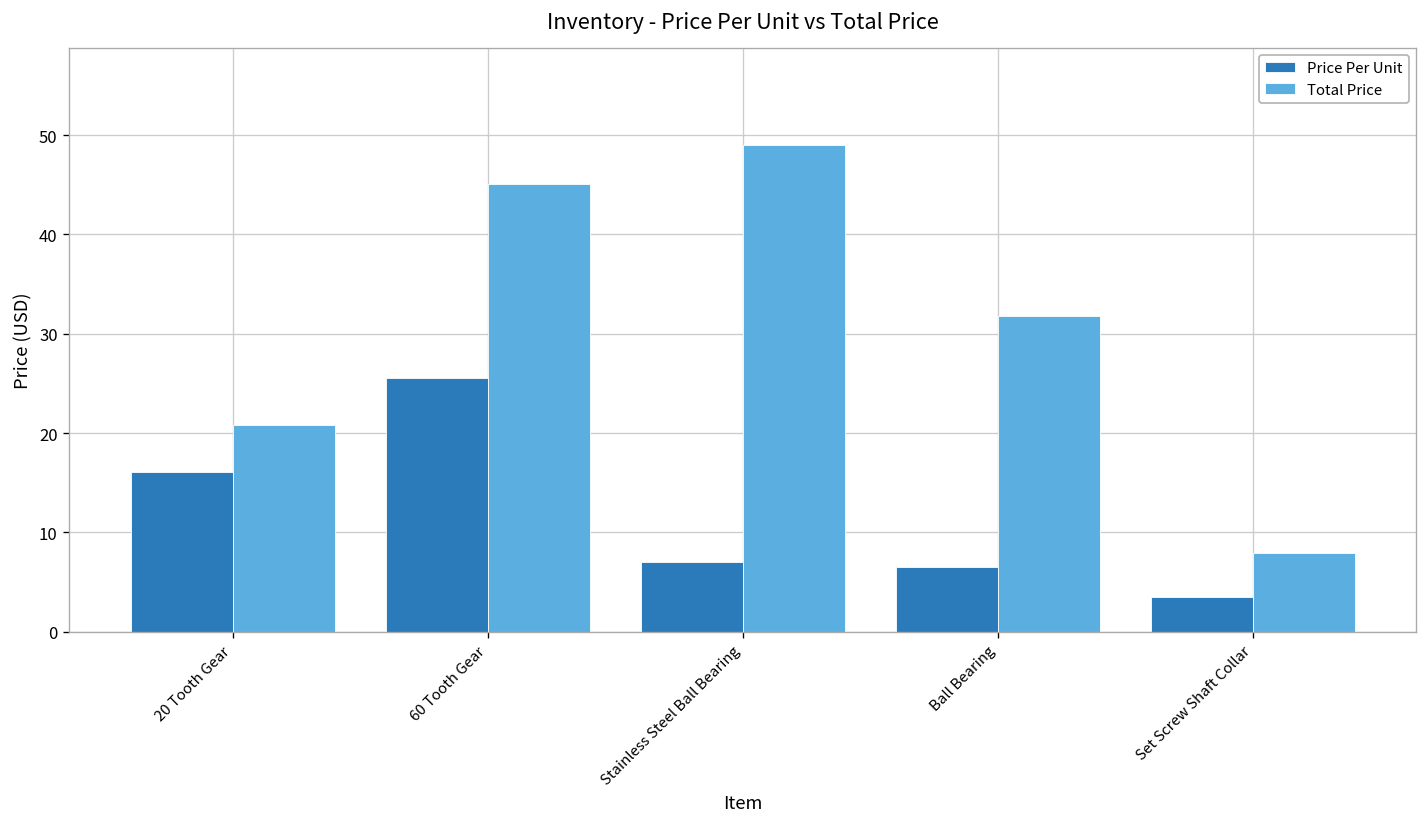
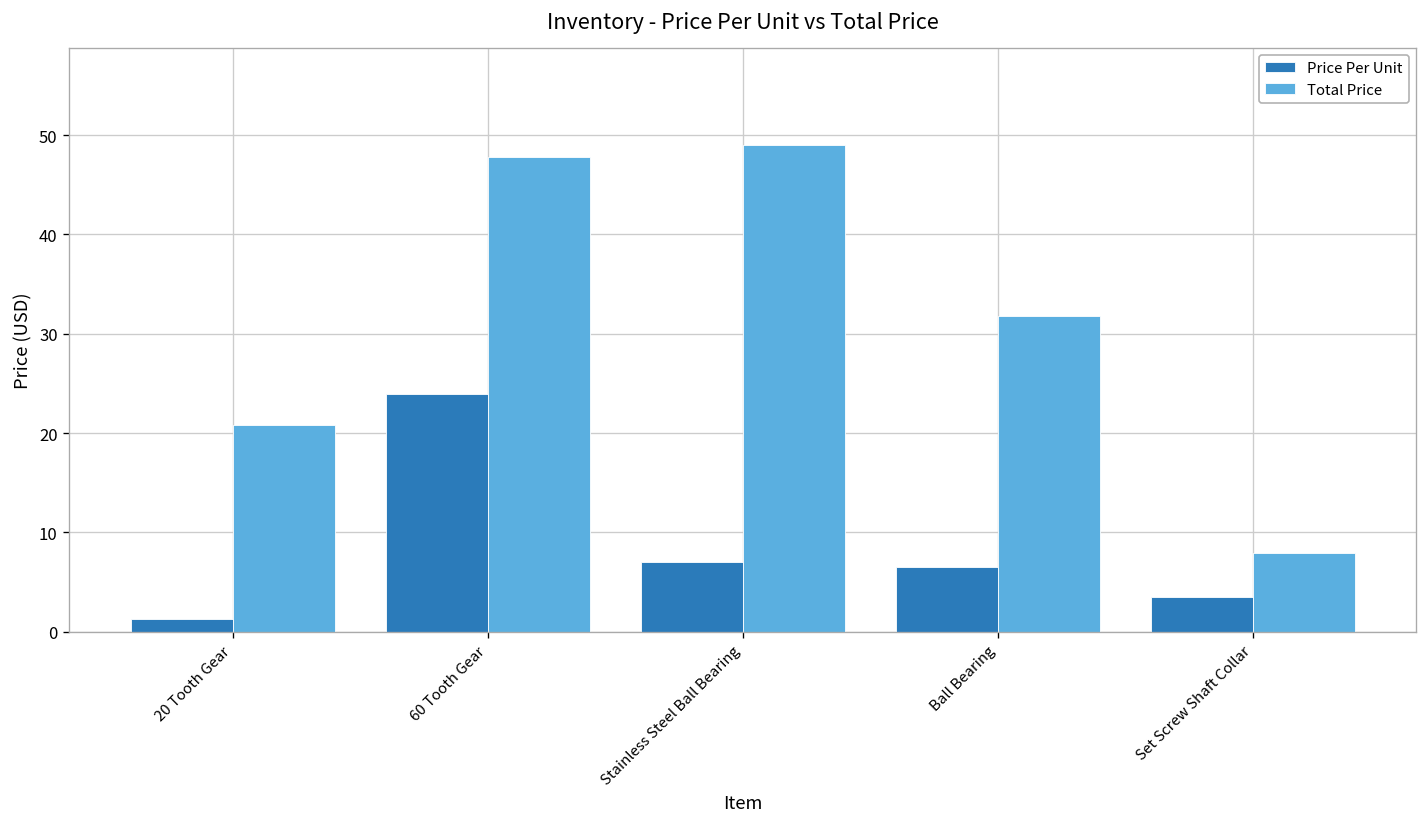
Price Per Unit, 20 Tooth Gear: 16 -> 1
Price Per Unit, 60 Tooth Gear: 26 -> 24
Total Price, 60 Tooth Gear: 45 -> 48
